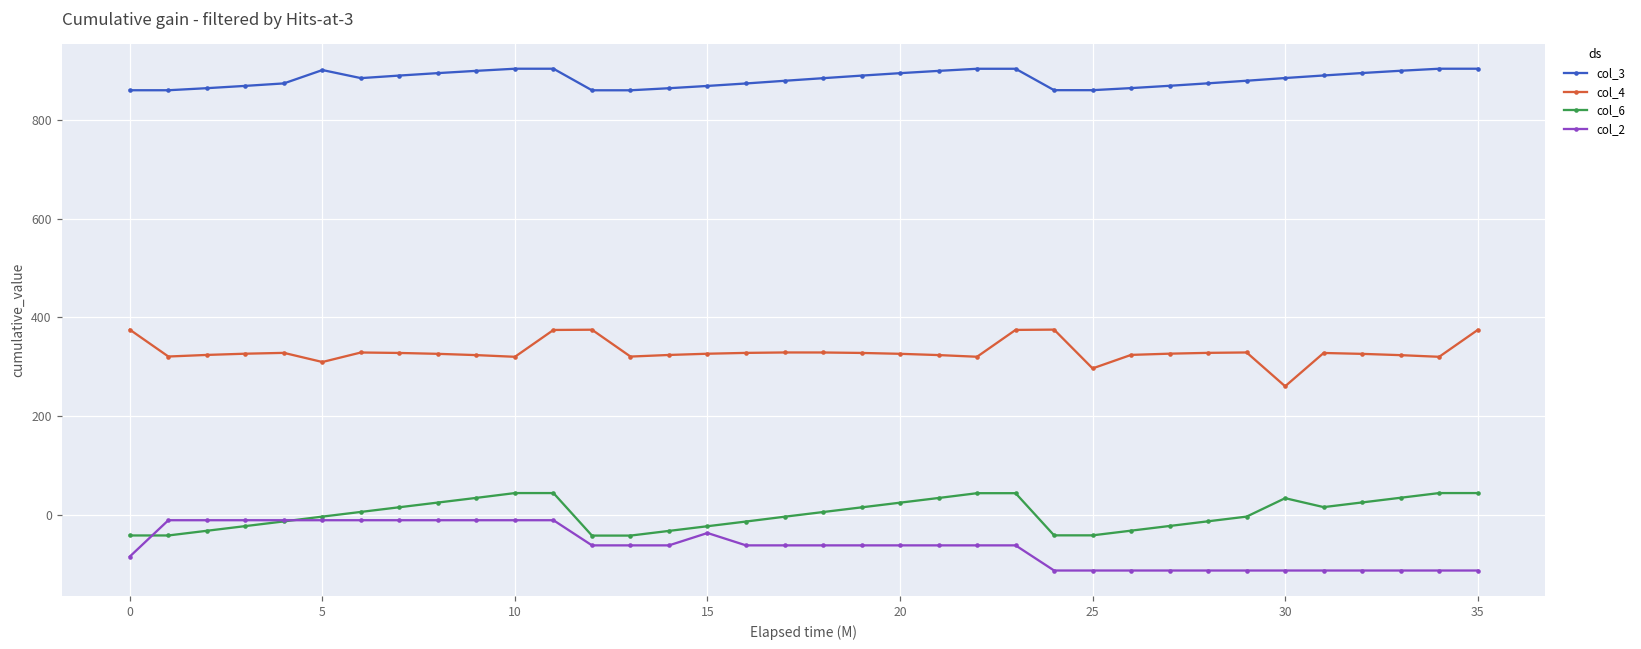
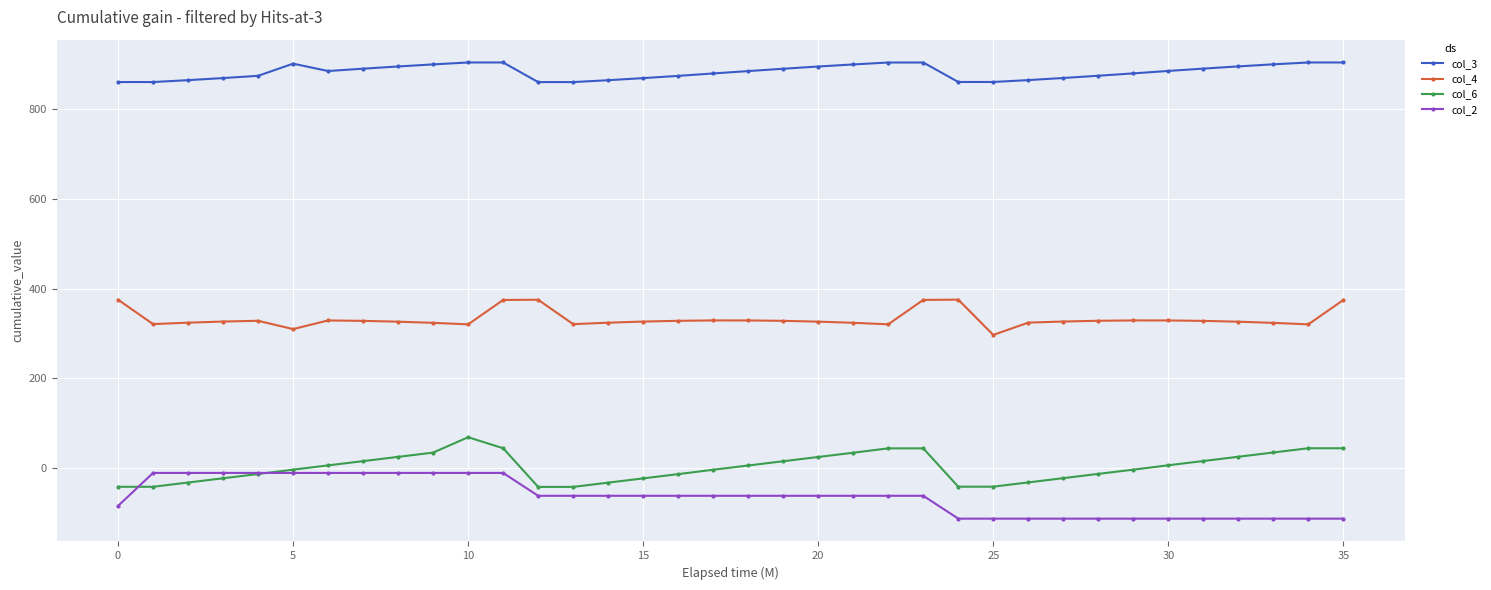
col_6, 10: 40 -> 70
col_2, 15: -40 -> -60
col_4, 30: 260 -> 330
col_6, 30: 30 -> 10
